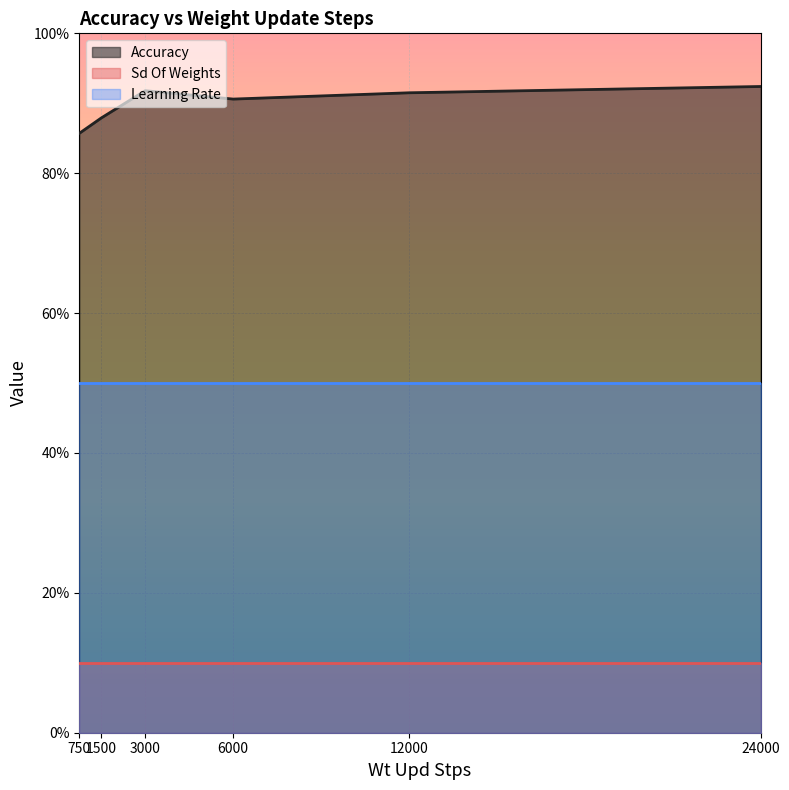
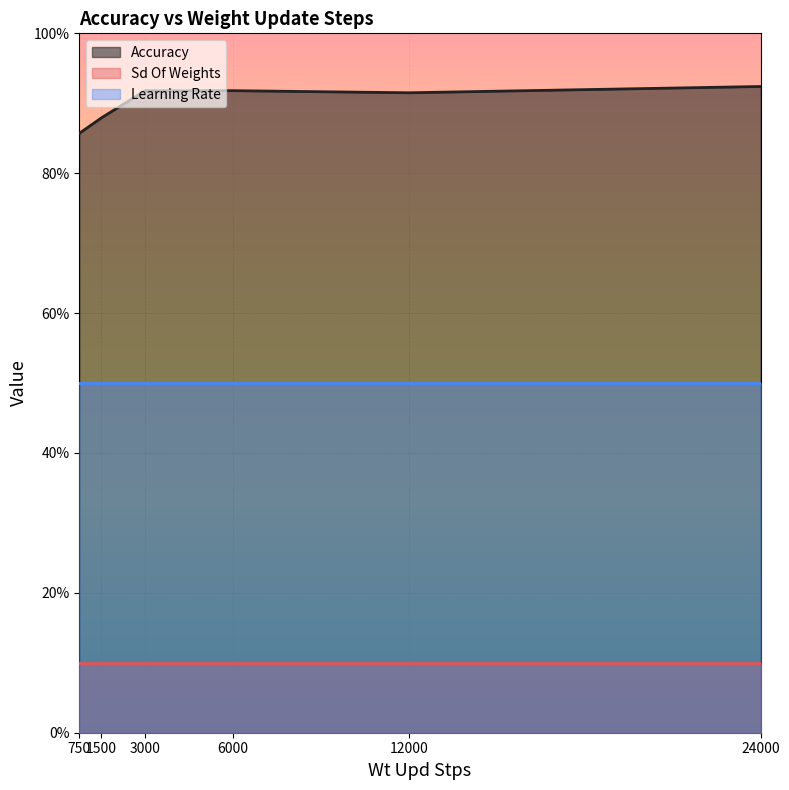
Accuracy, 6000: 91% -> 92%
